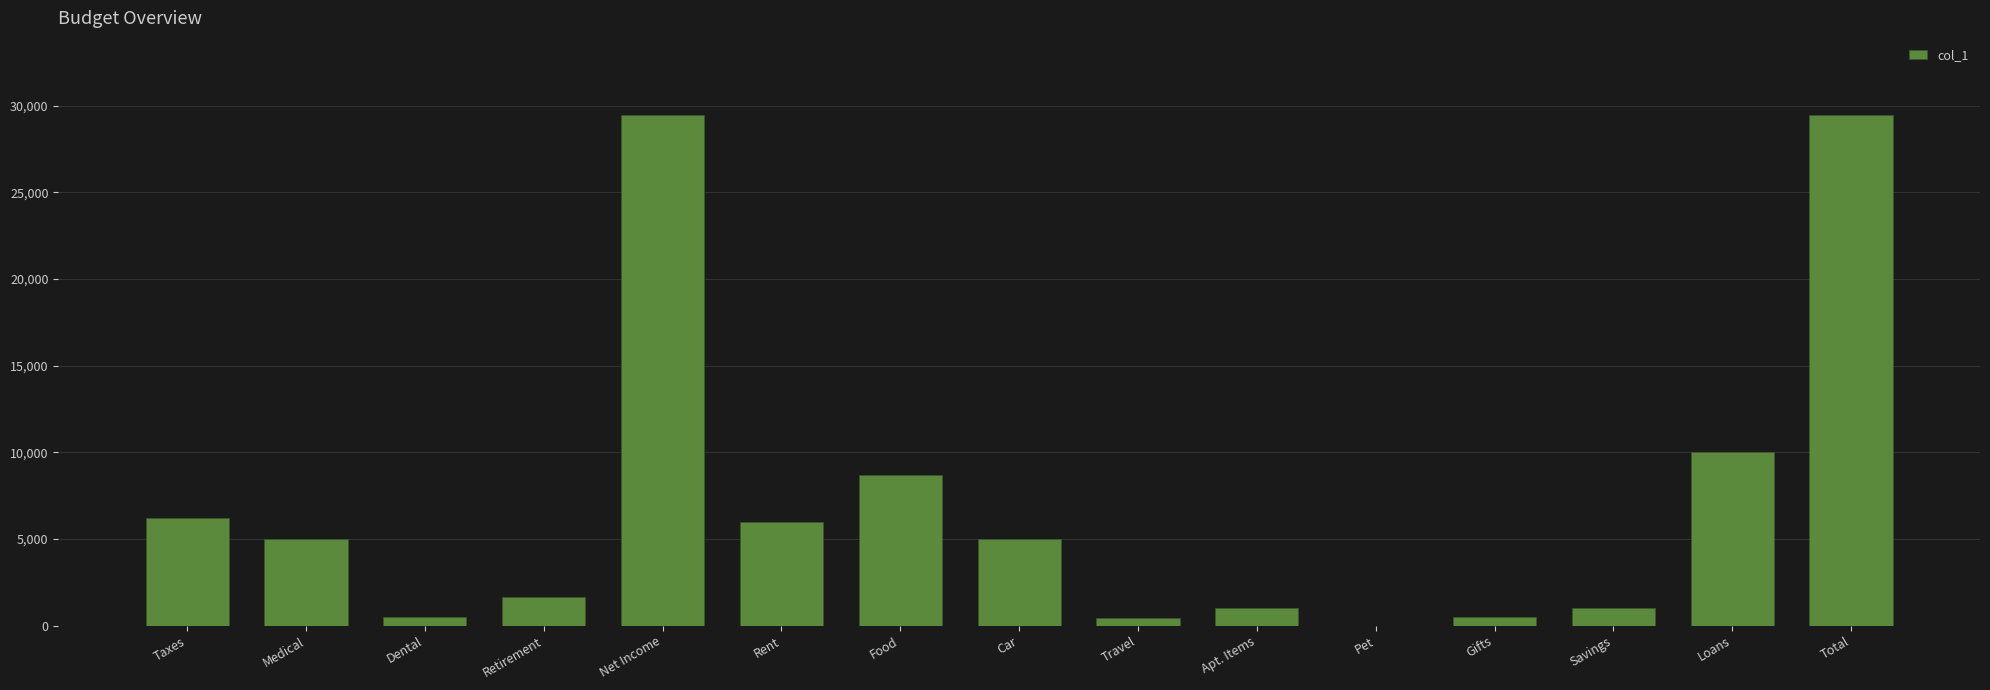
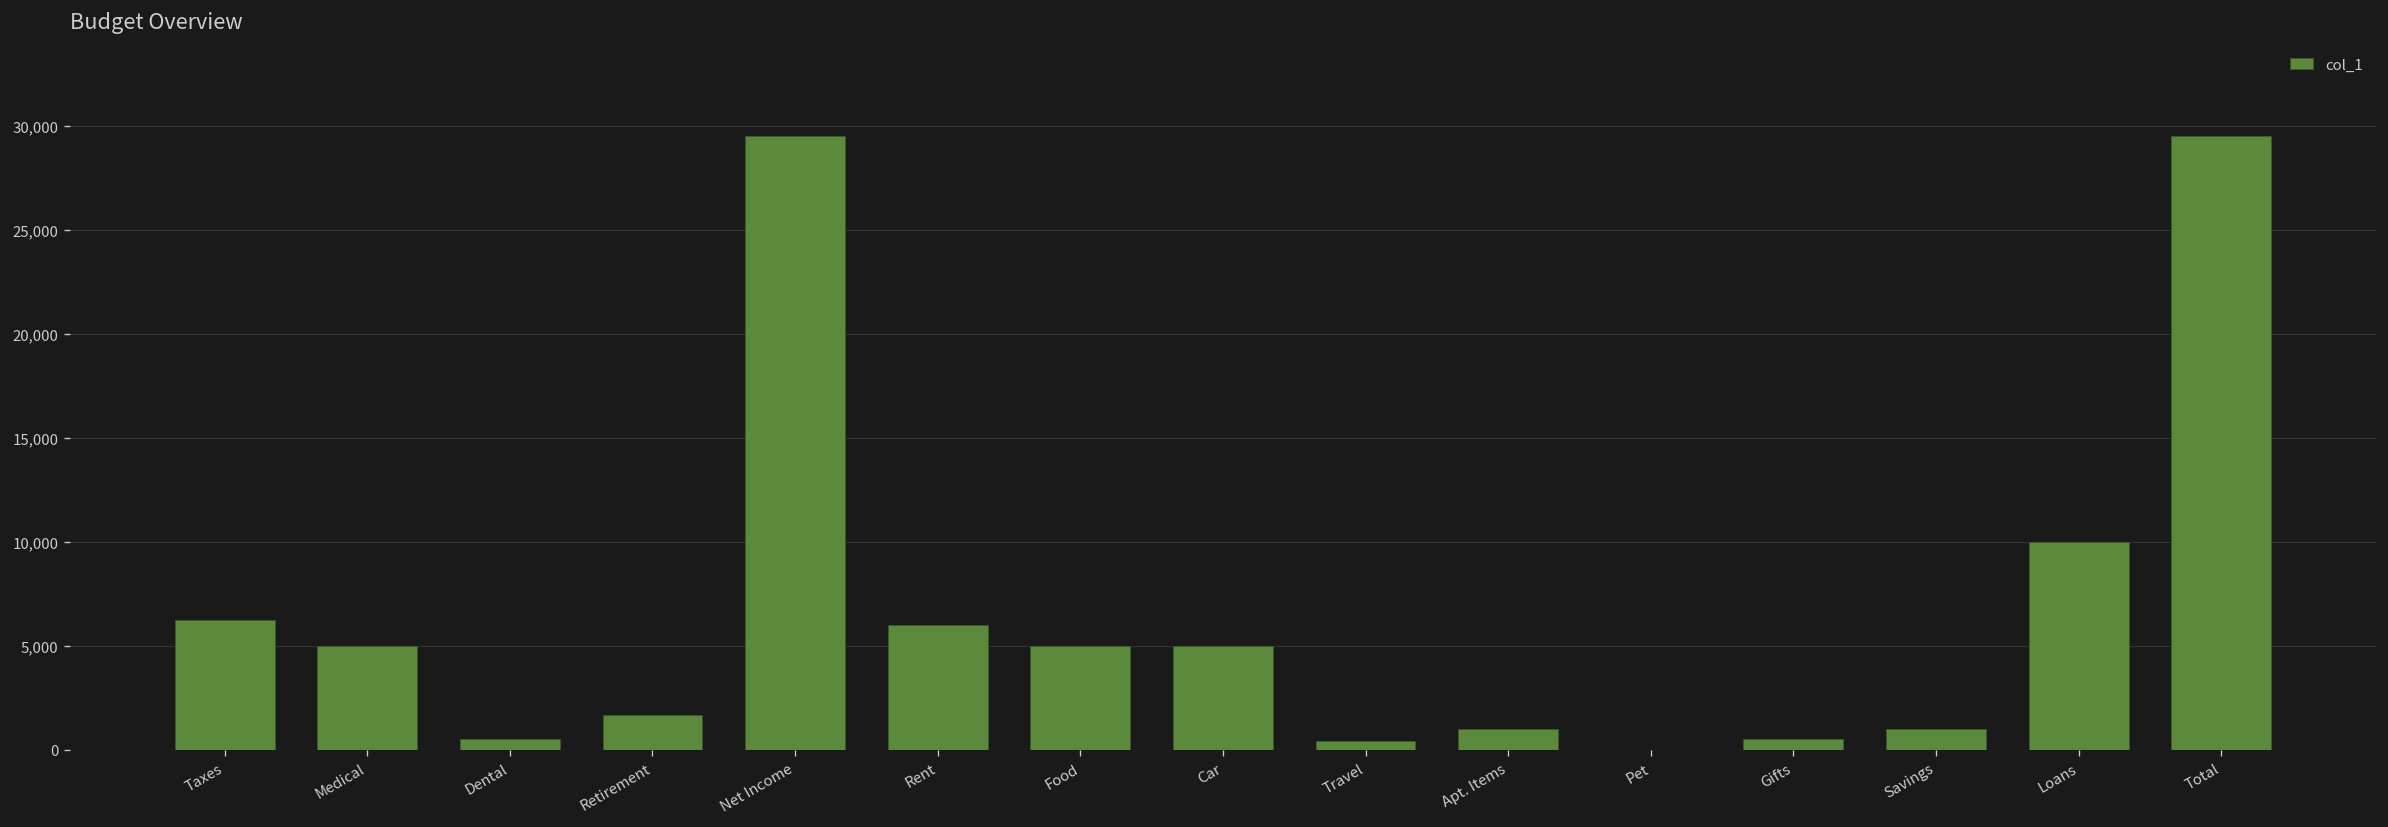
Food: 8,700 -> 5,000
